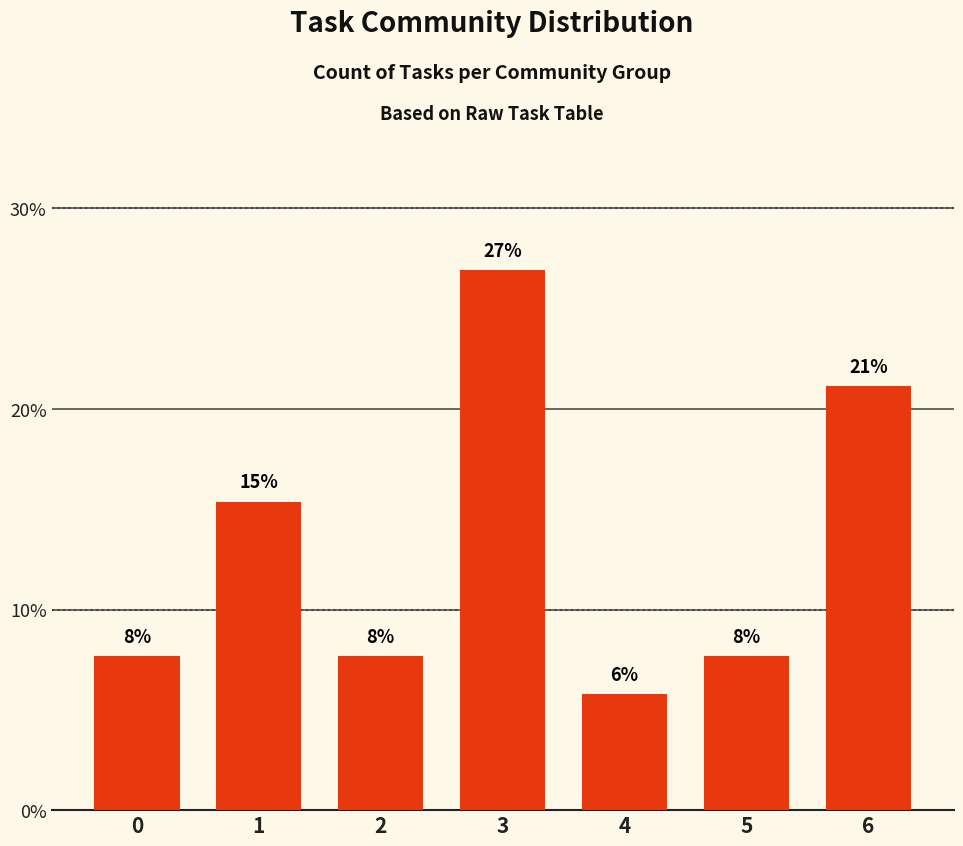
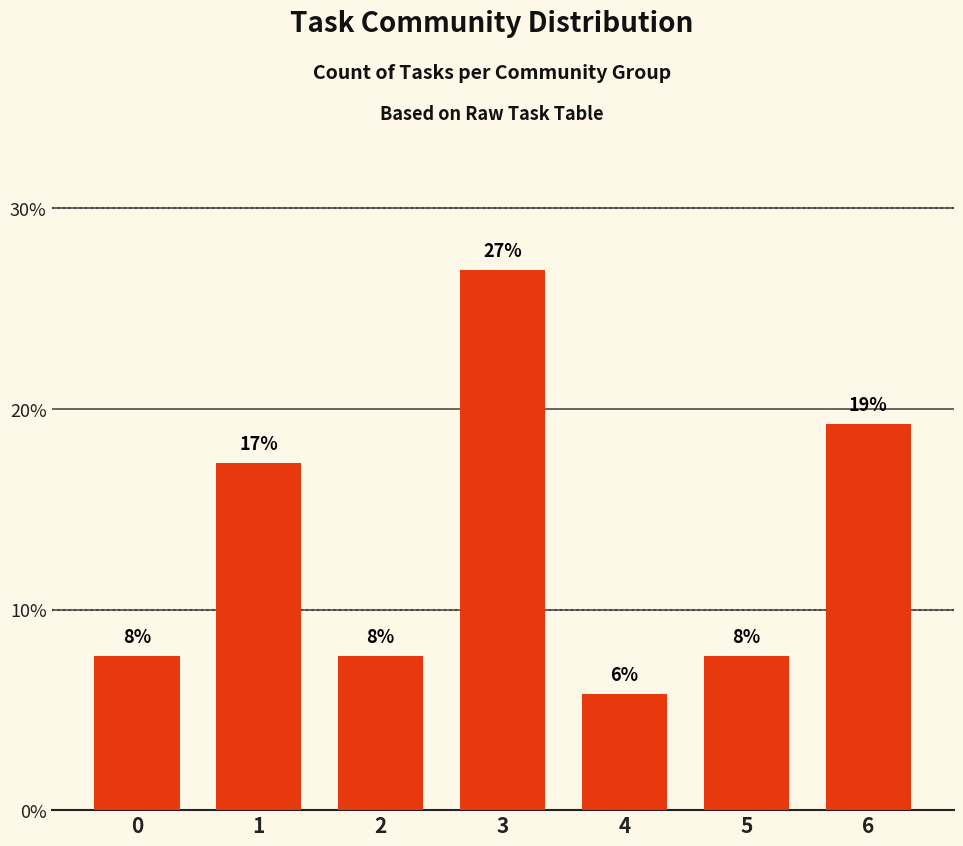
1: 15% -> 17%
6: 21% -> 19%
